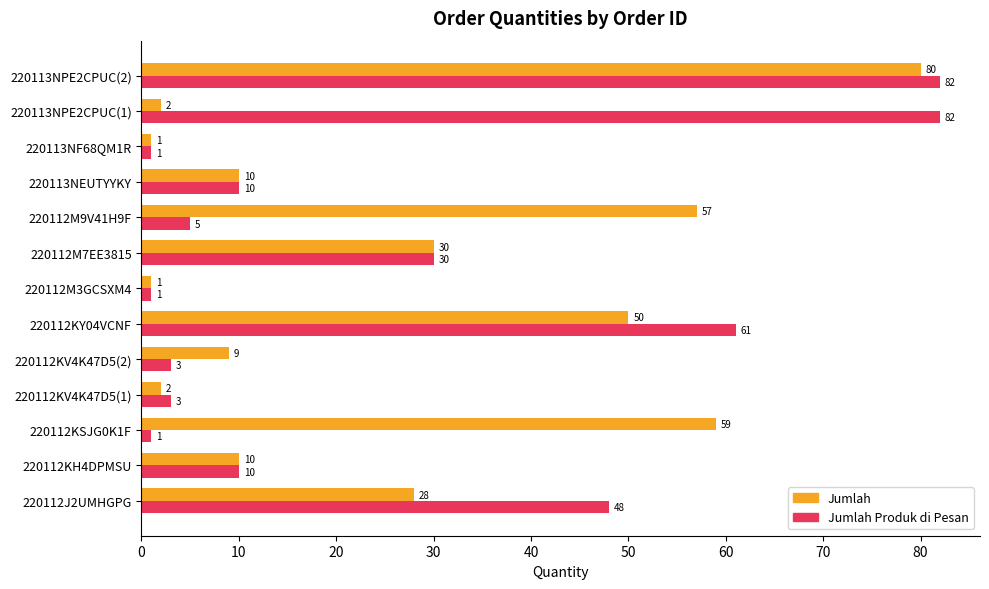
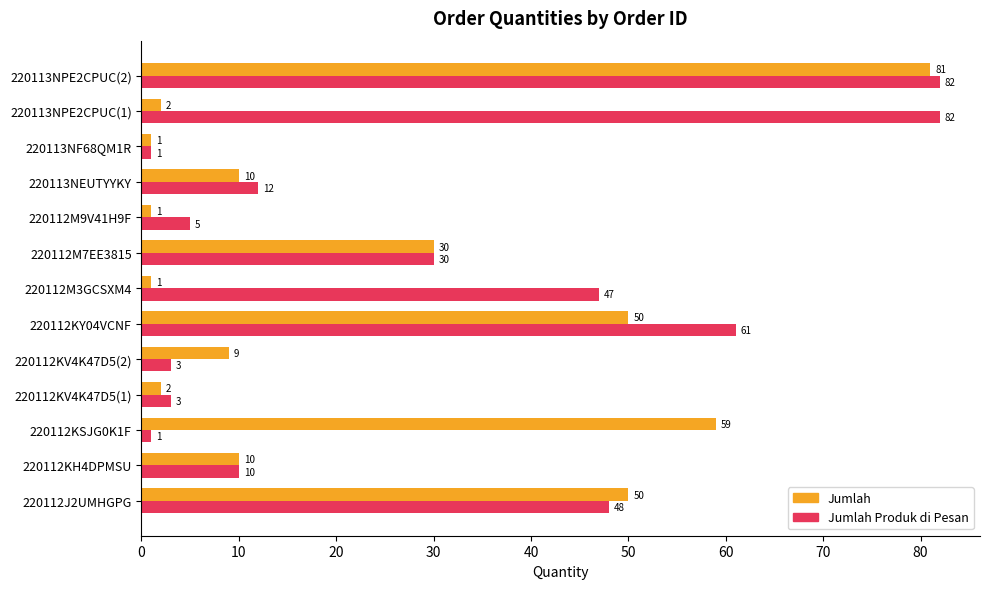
Jumlah, 220113NPE2CPUC(2): 80 -> 81
Jumlah Produk di Pesan, 220113NEUTYYKY: 10 -> 12
Jumlah, 220112M9V41H9F: 57 -> 1
Jumlah Produk di Pesan, 220112M3GCSXM4: 1 -> 47
Jumlah, 220112J2UMHGPG: 28 -> 50
